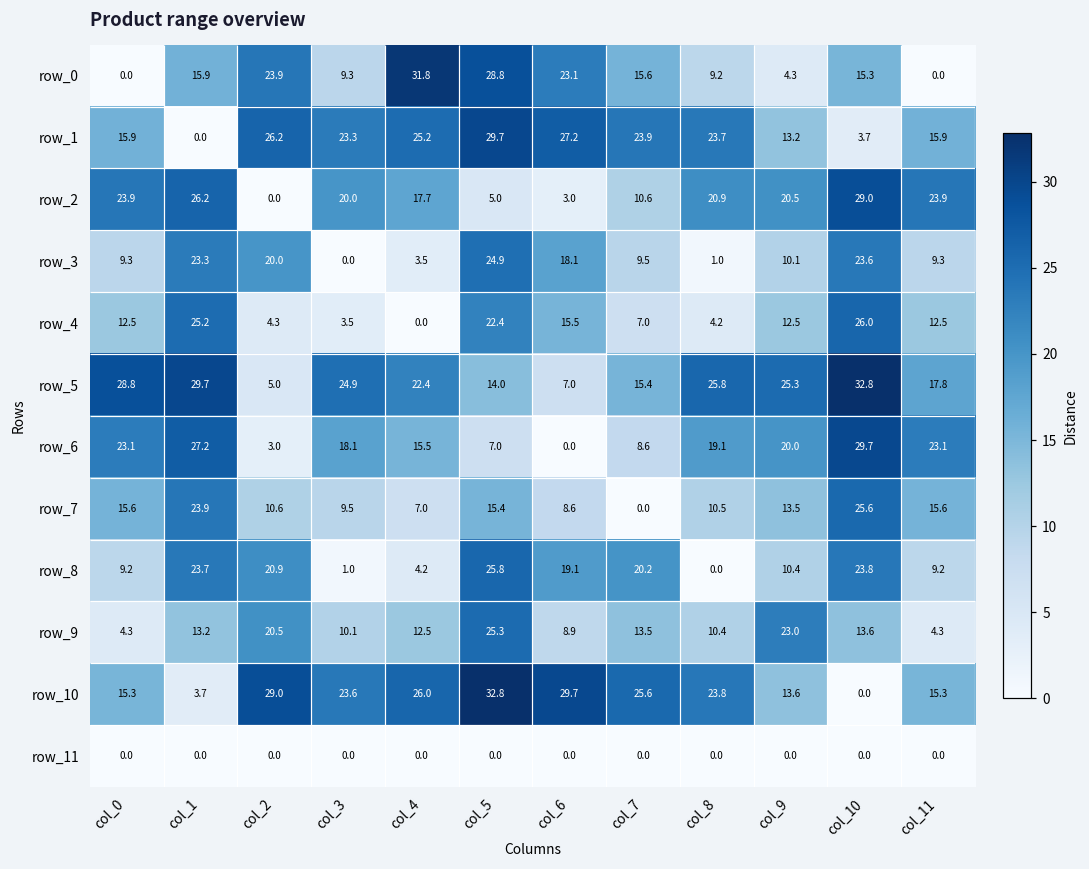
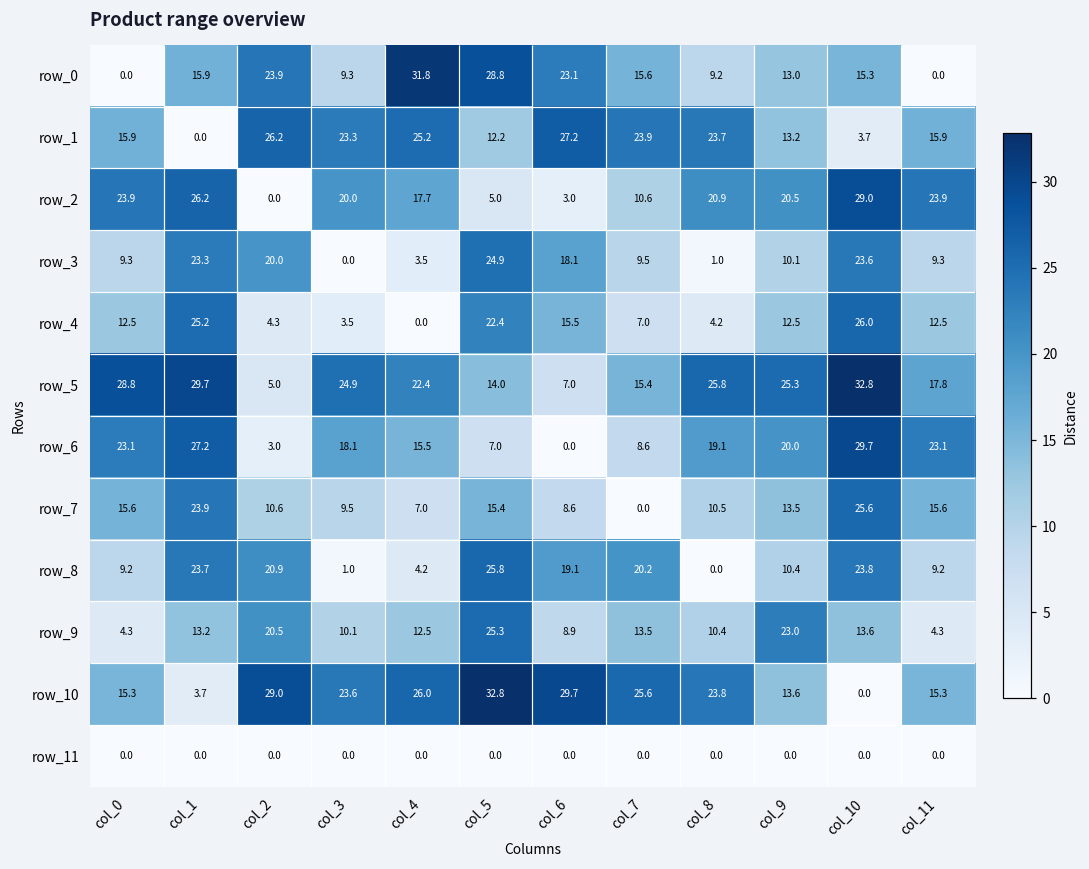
row_0, col_9: 4.3 -> 13.0
row_1, col_5: 29.7 -> 12.2
